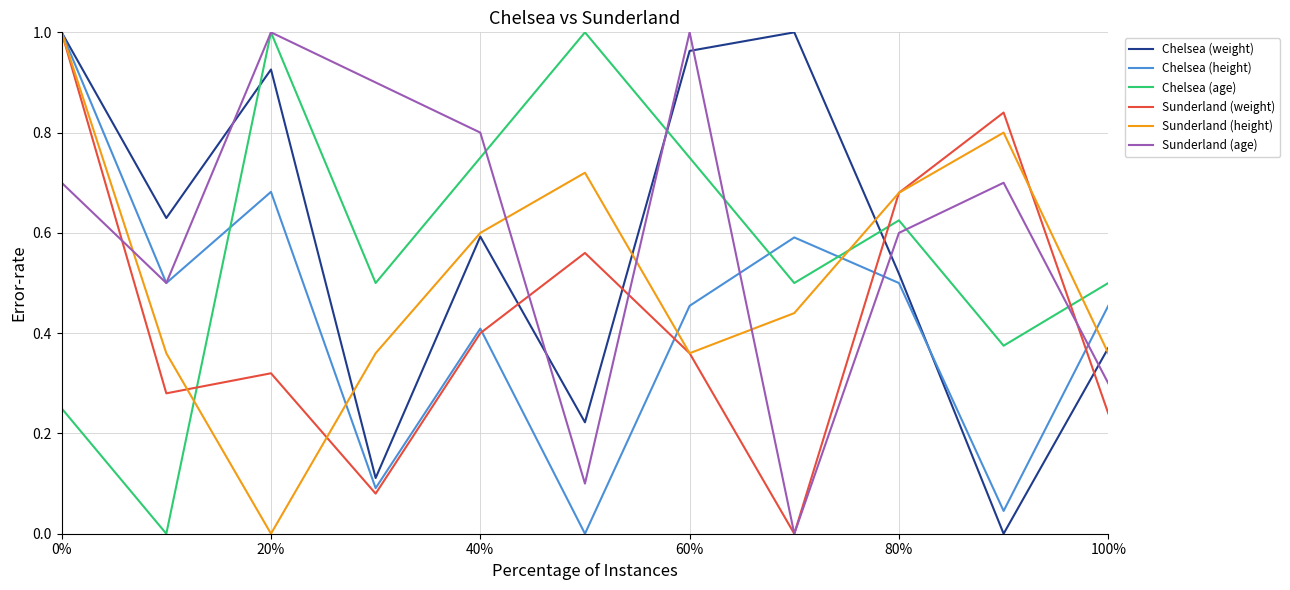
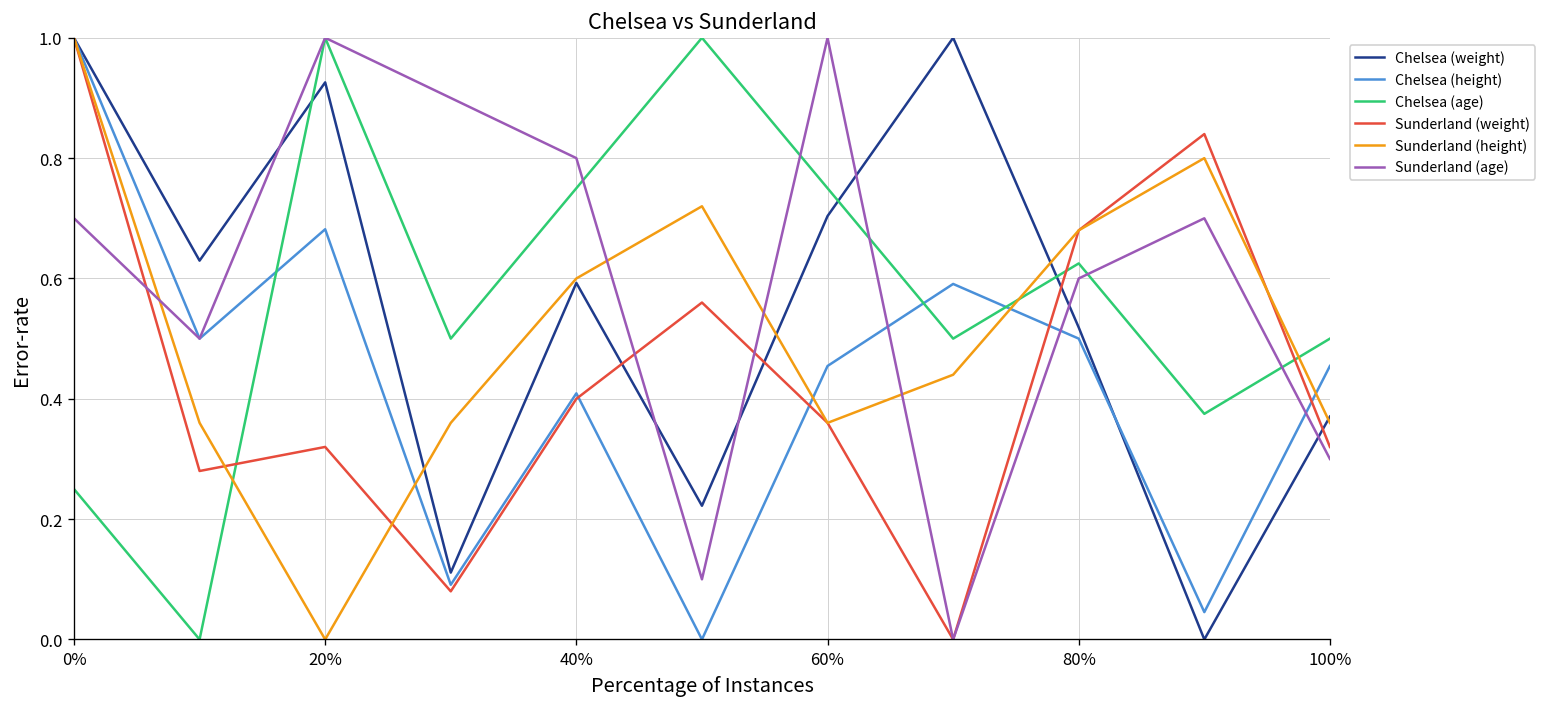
Chelsea (weight), 60%: 0.96 -> 0.70
Sunderland (weight), 100%: 0.24 -> 0.32
